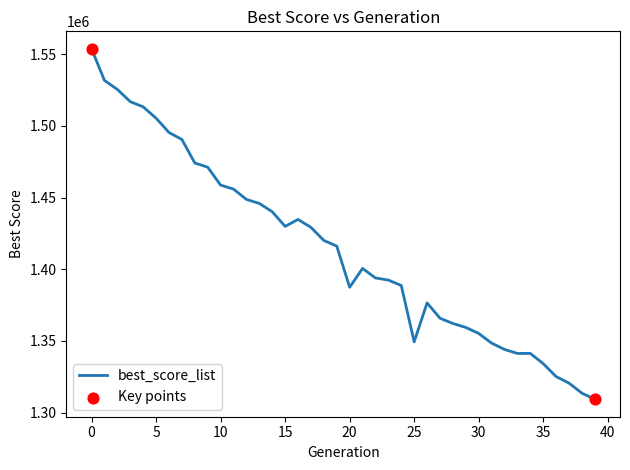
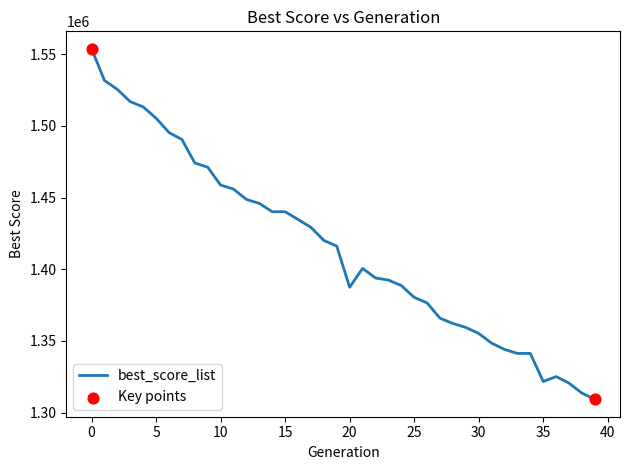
best_score_list, 15: 1430000 -> 1440000
best_score_list, 25: 1349000 -> 1380000
best_score_list, 35: 1334000 -> 1322000
